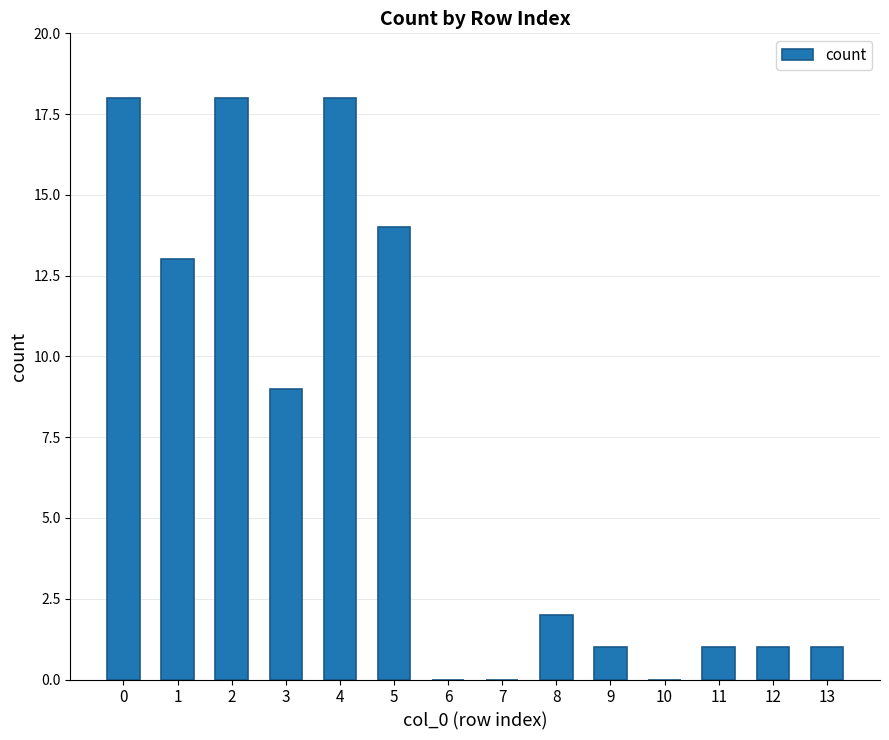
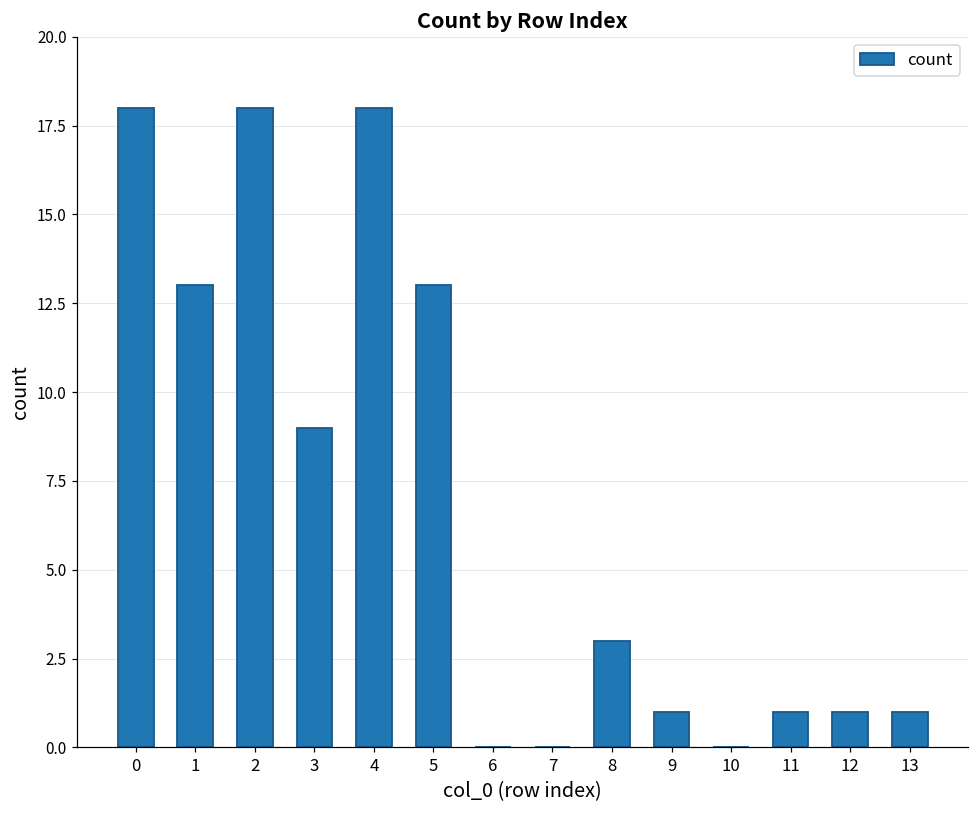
5: 14 -> 13
8: 2 -> 3
